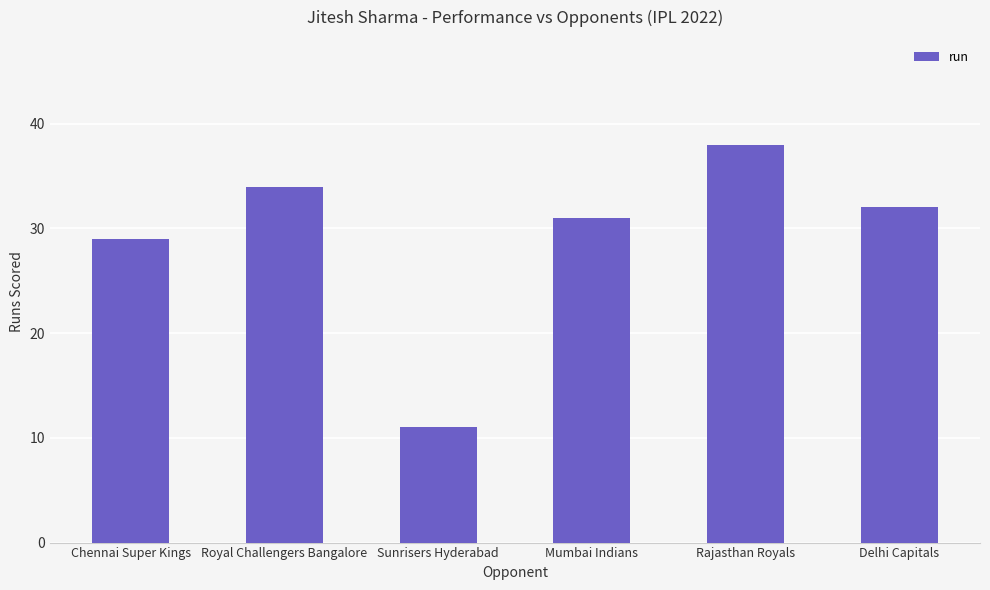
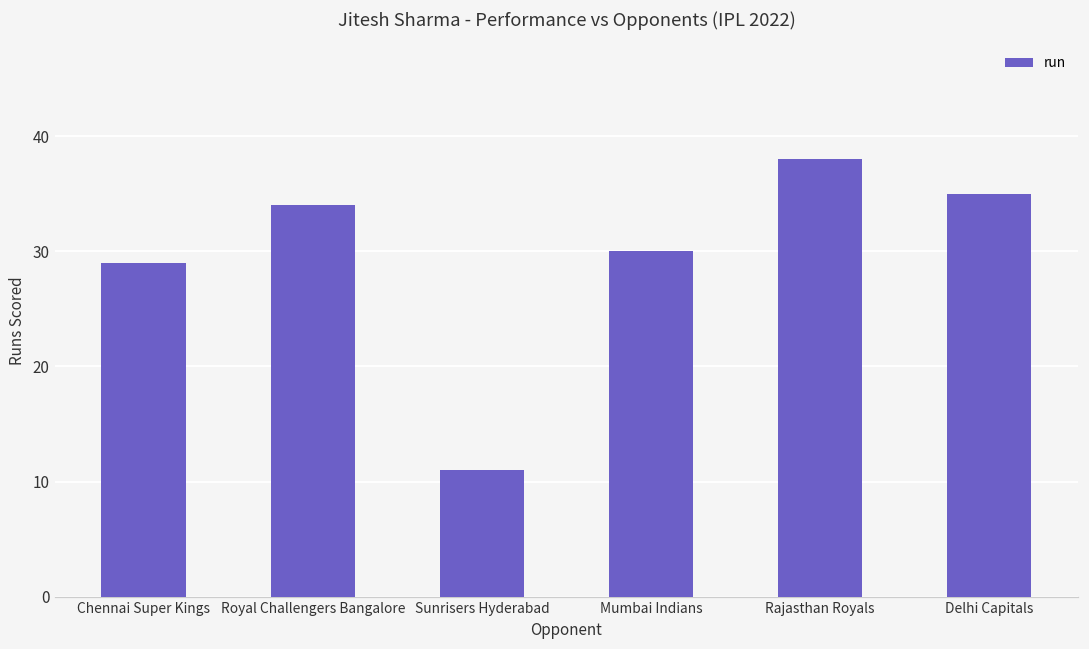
Mumbai Indians: 31 -> 30
Delhi Capitals: 32 -> 35
